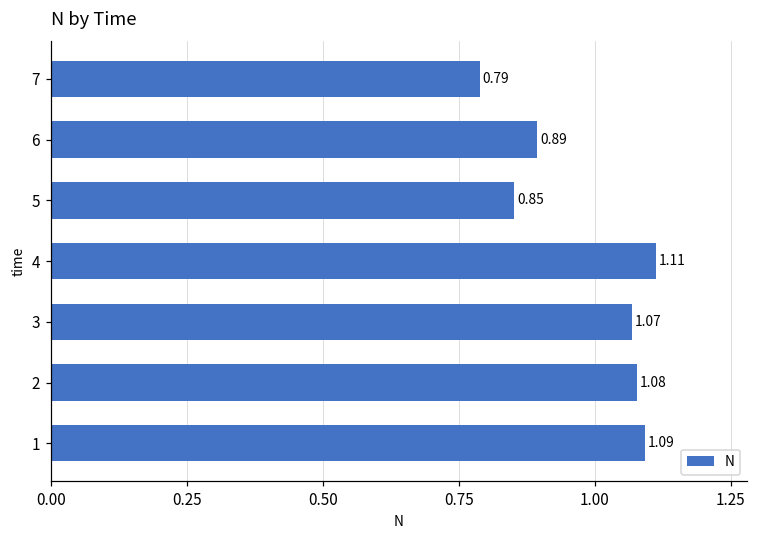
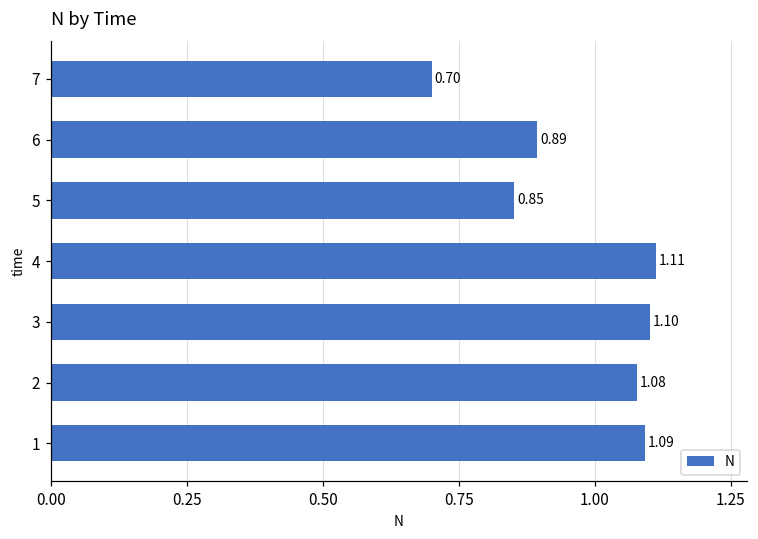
7: 0.79 -> 0.70
3: 1.07 -> 1.10
